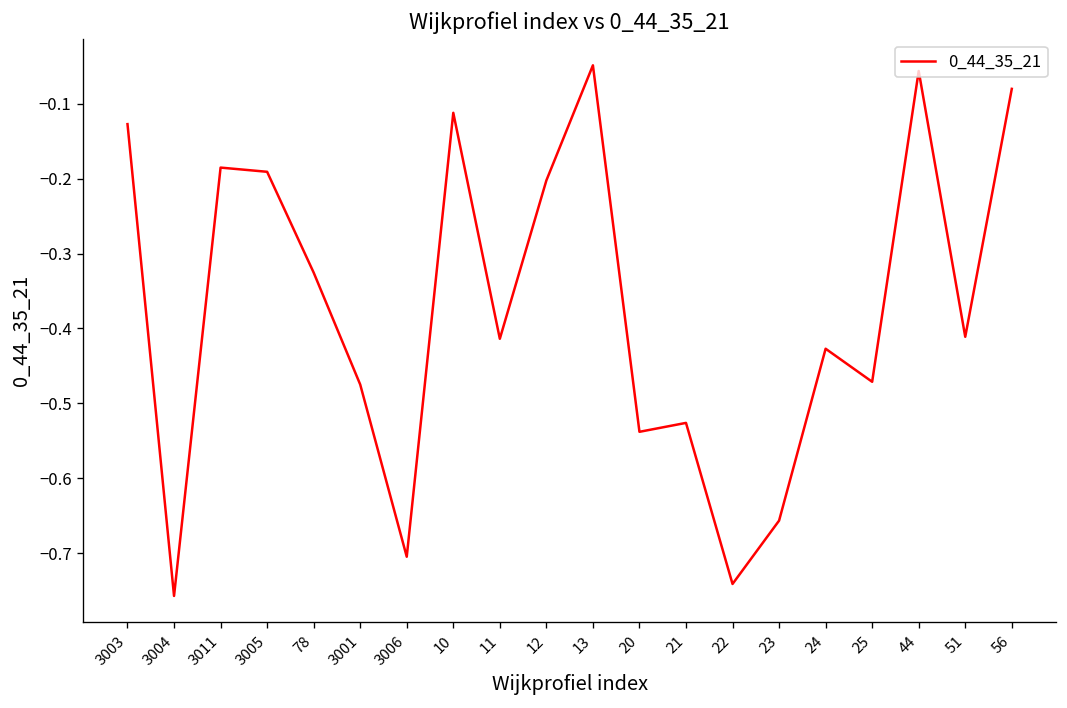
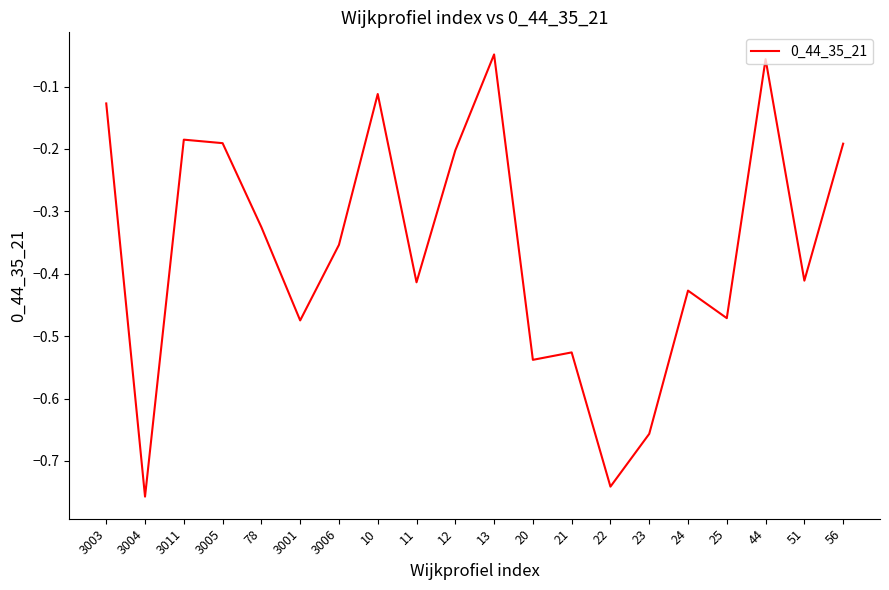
3006: -0.70 -> -0.35
56: -0.08 -> -0.19
